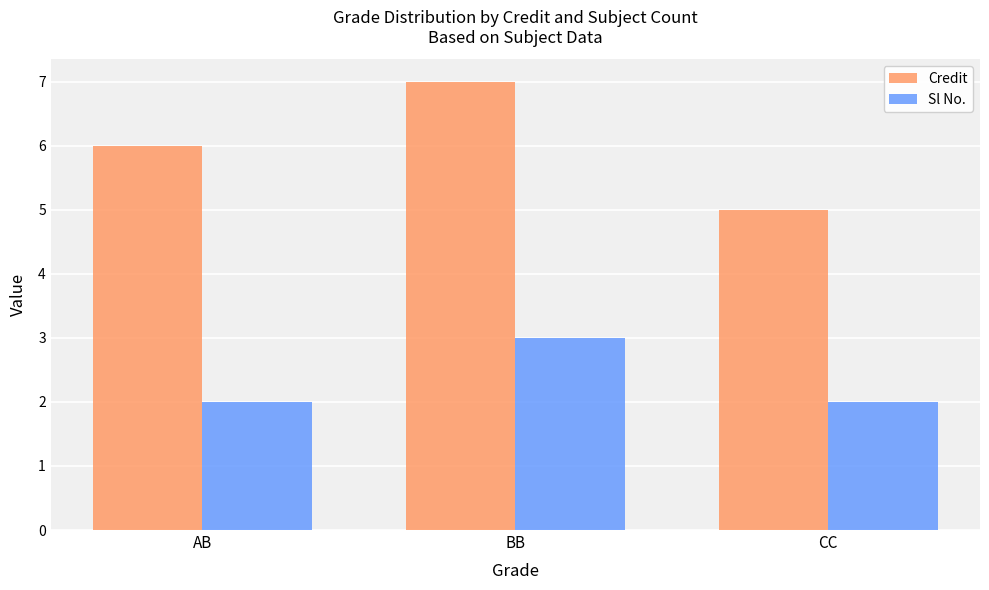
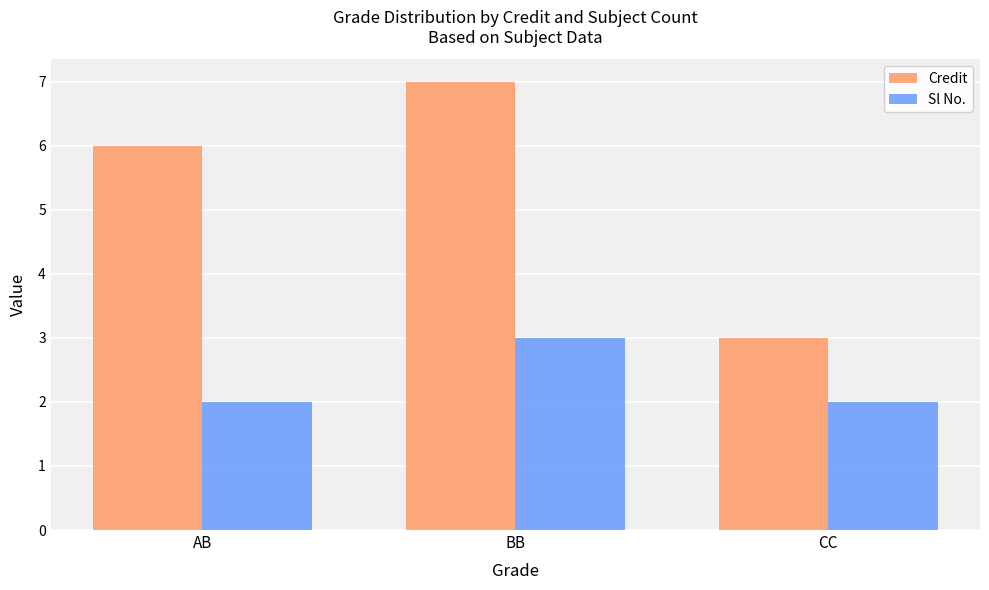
Credit, CC: 5 -> 3
